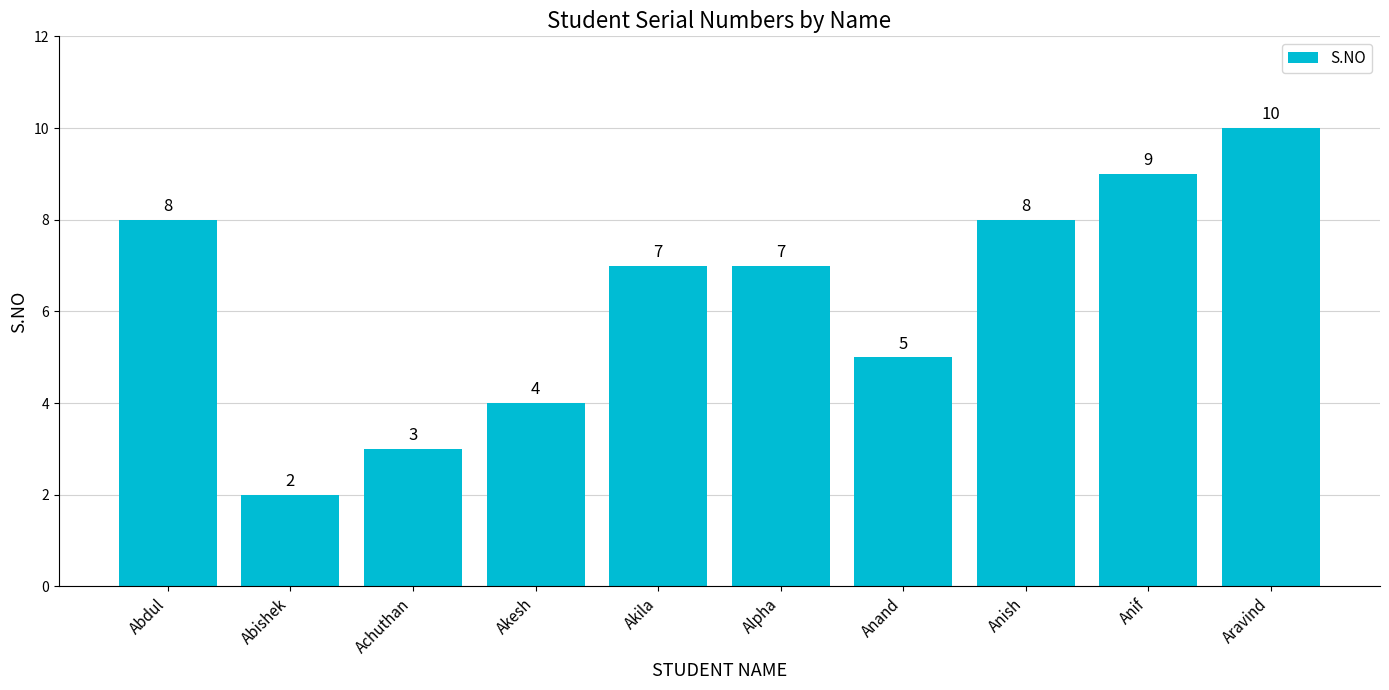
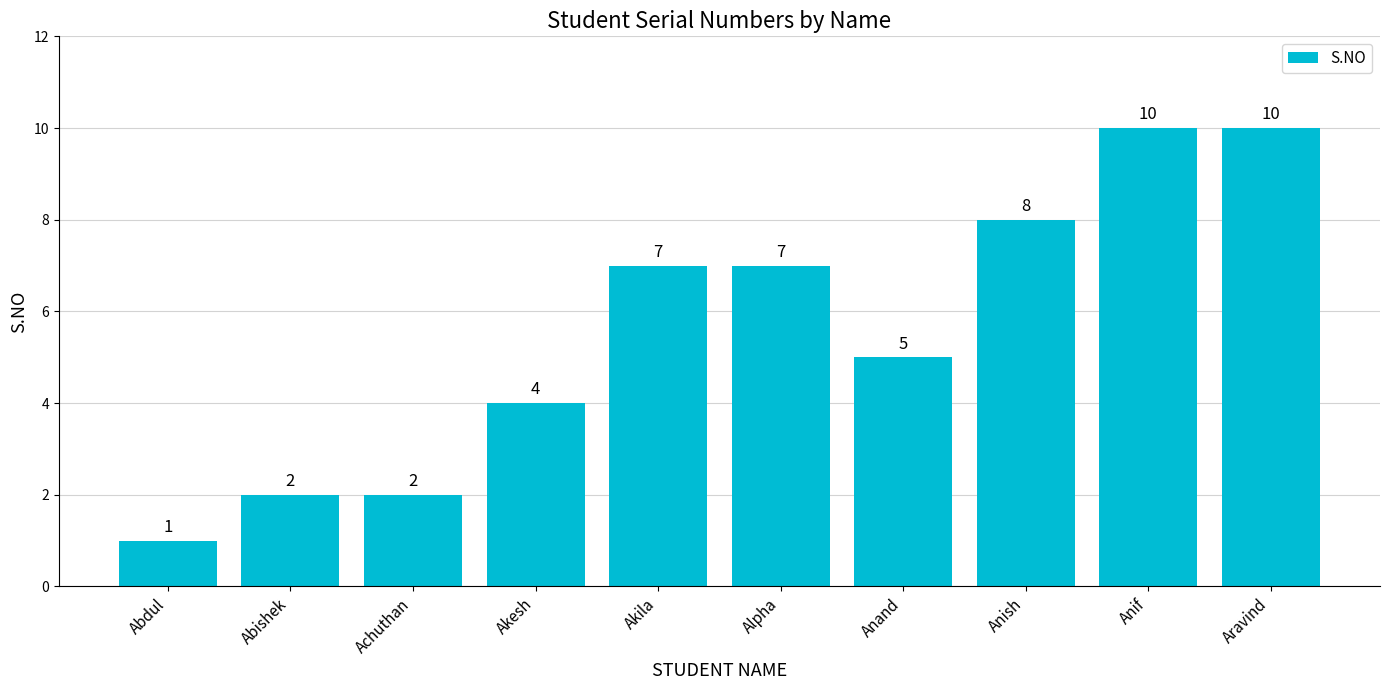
Abdul: 8 -> 1
Achuthan: 3 -> 2
Anif: 9 -> 10
